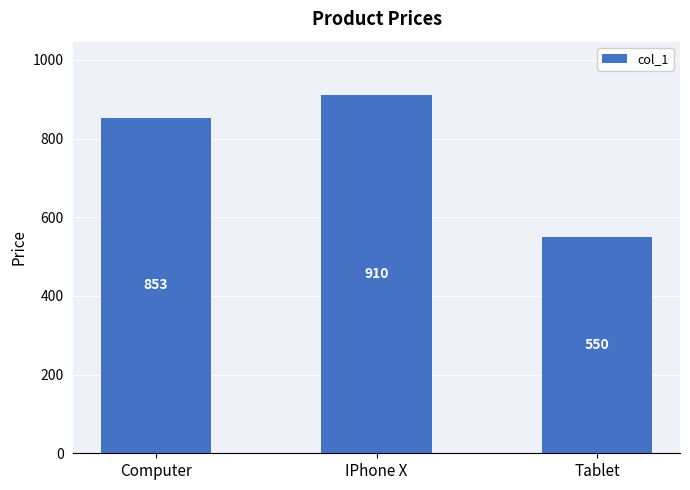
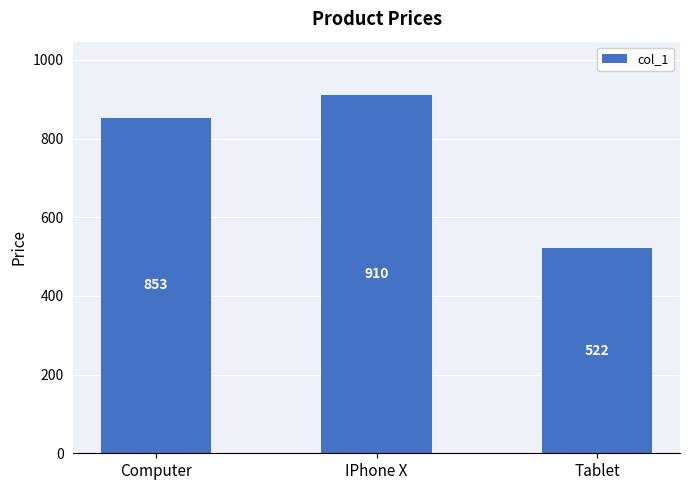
Tablet: 550 -> 522
